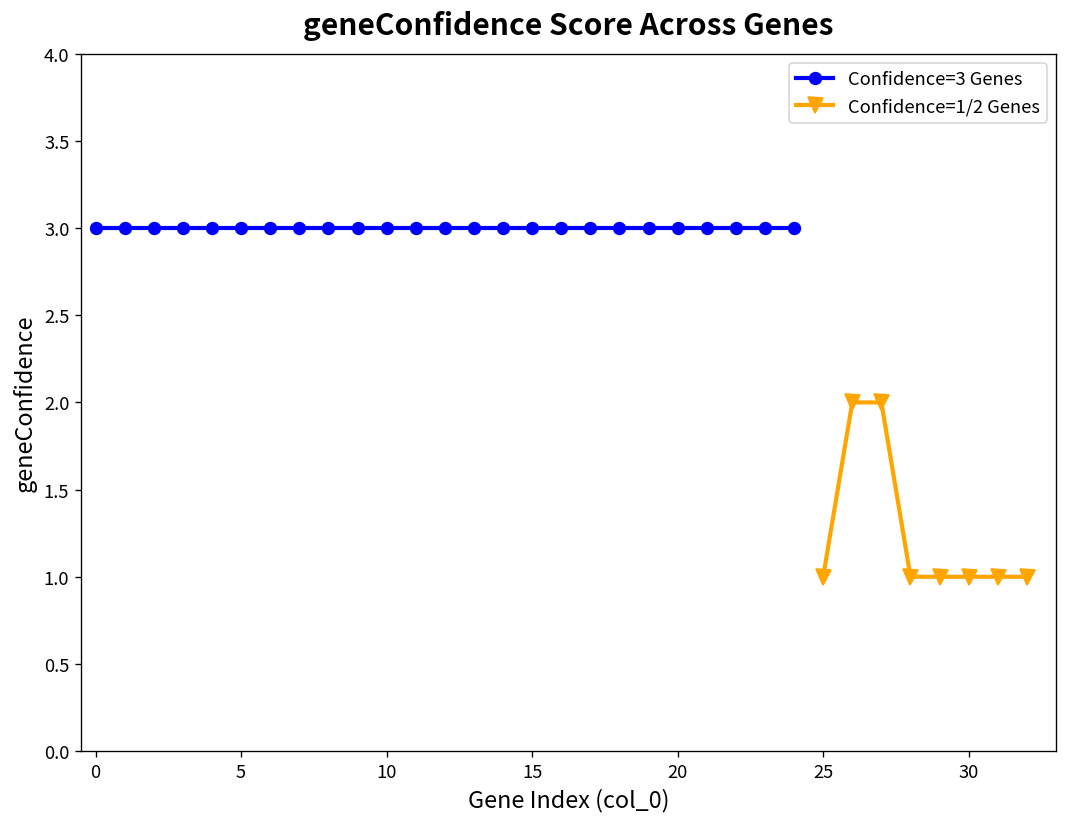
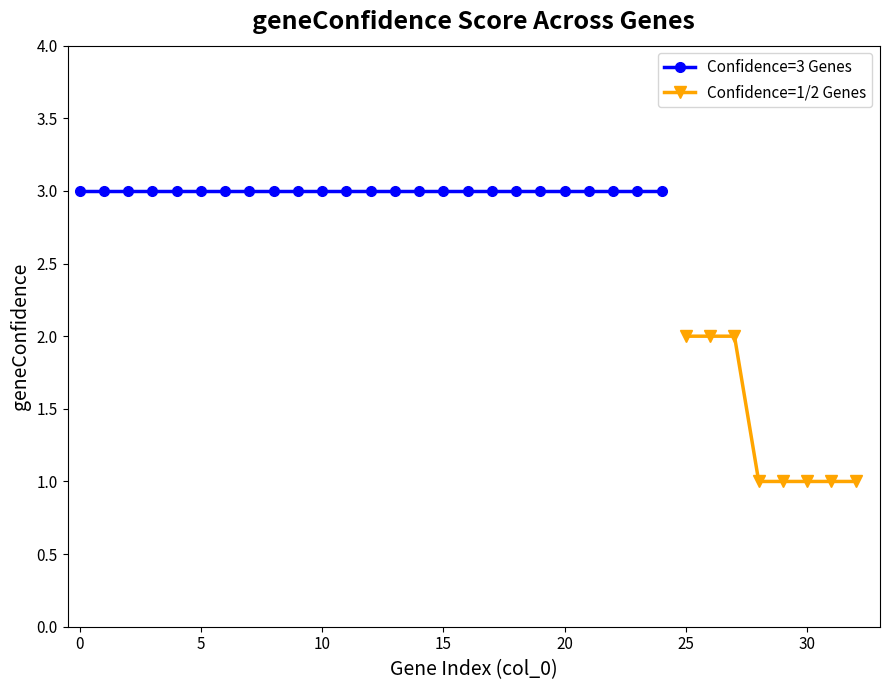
Confidence=1/2 Genes, 25: 1 -> 2
